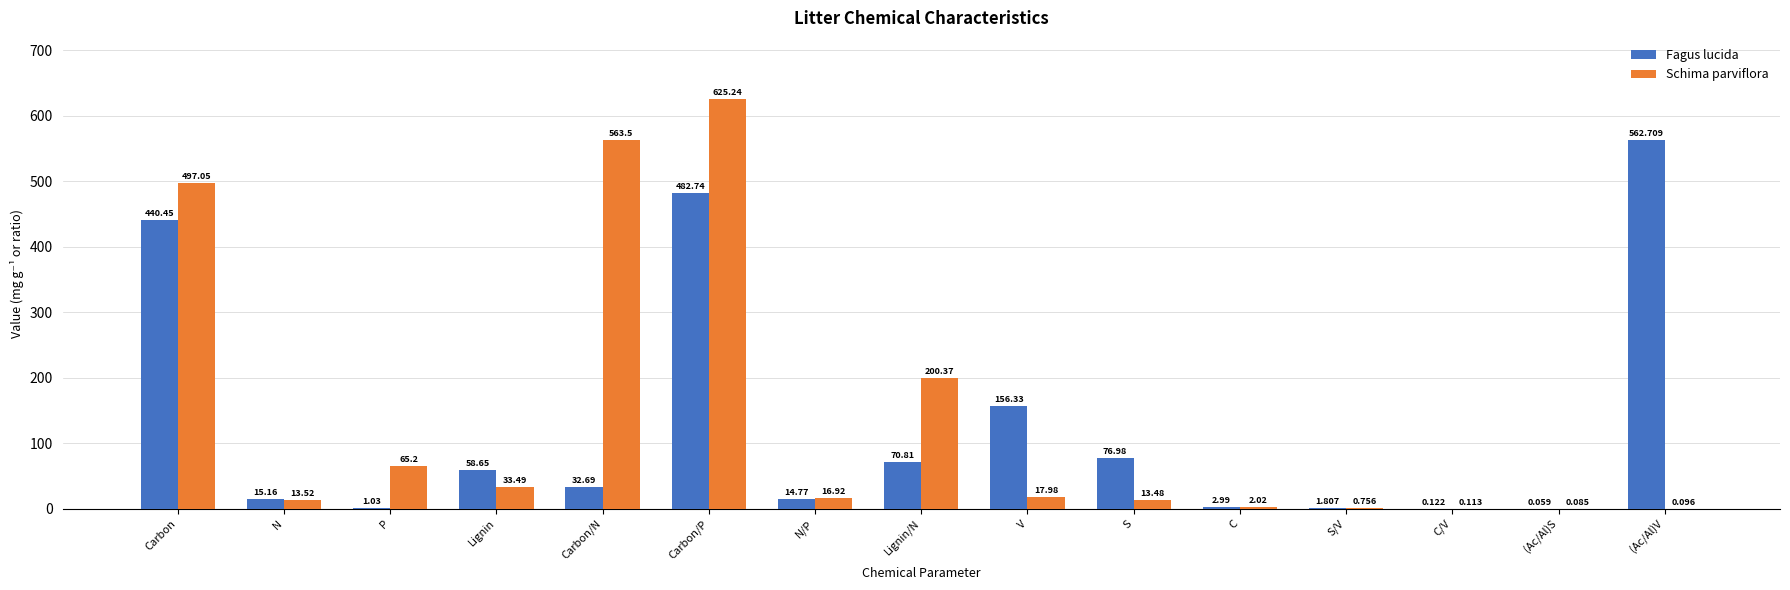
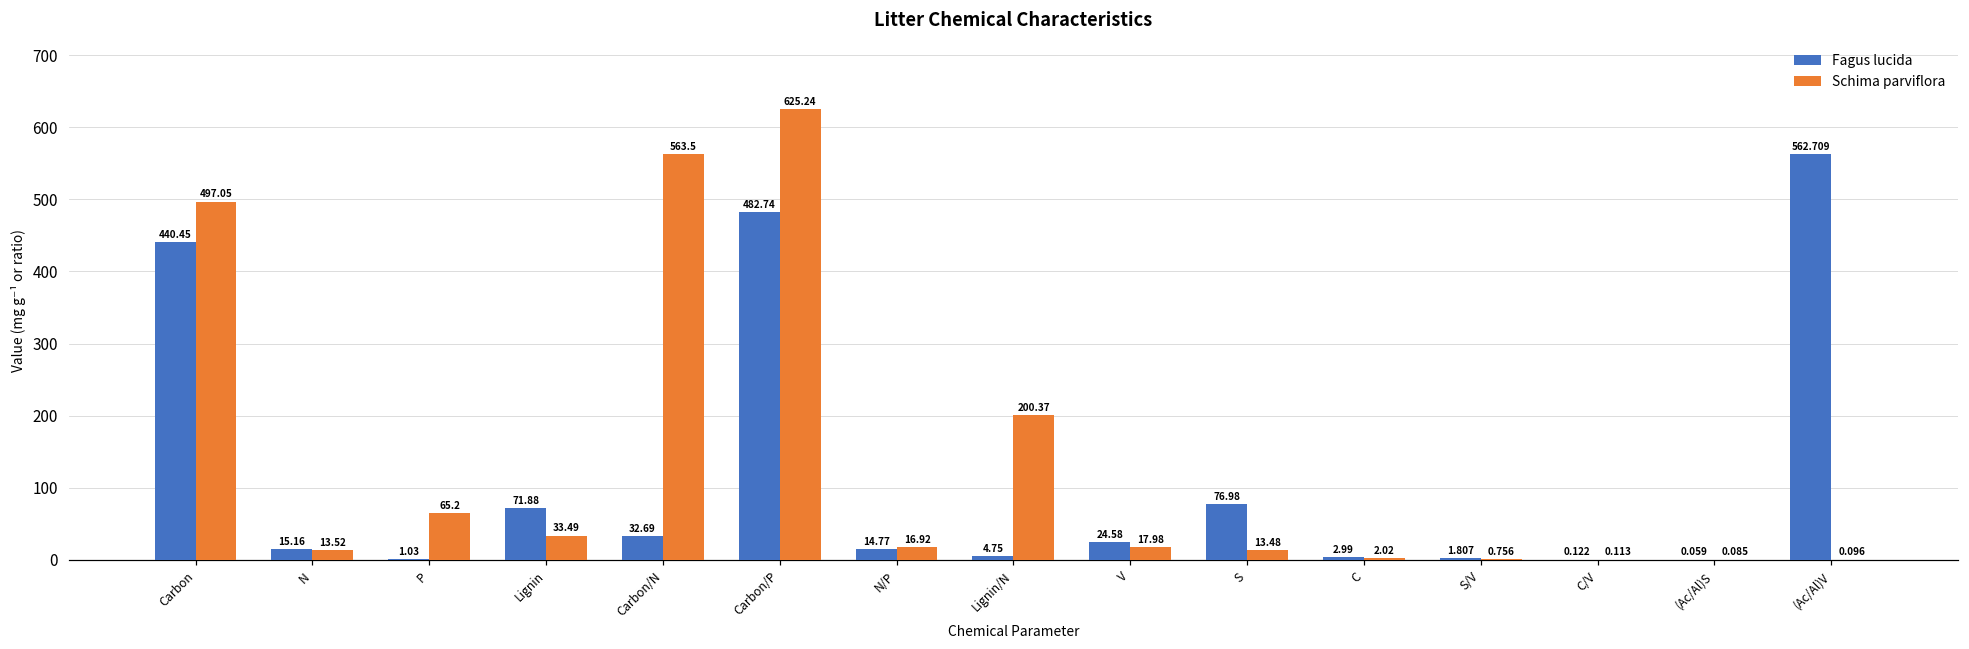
Fagus lucida, Lignin: 58.65 -> 71.88
Fagus lucida, Lignin/N: 70.81 -> 4.75
Fagus lucida, V: 156.33 -> 24.58
